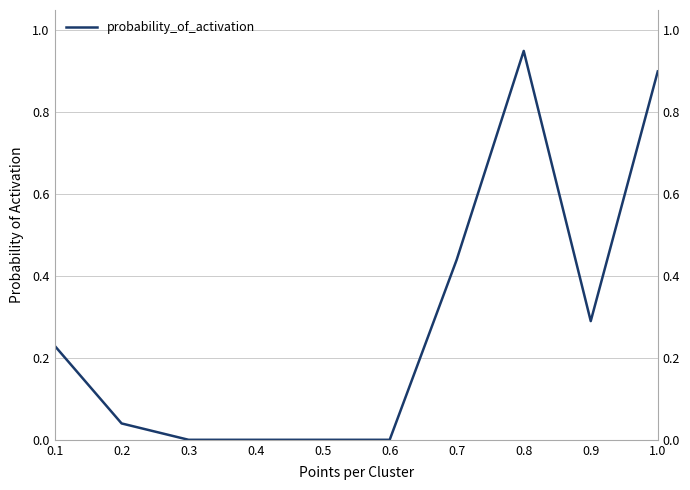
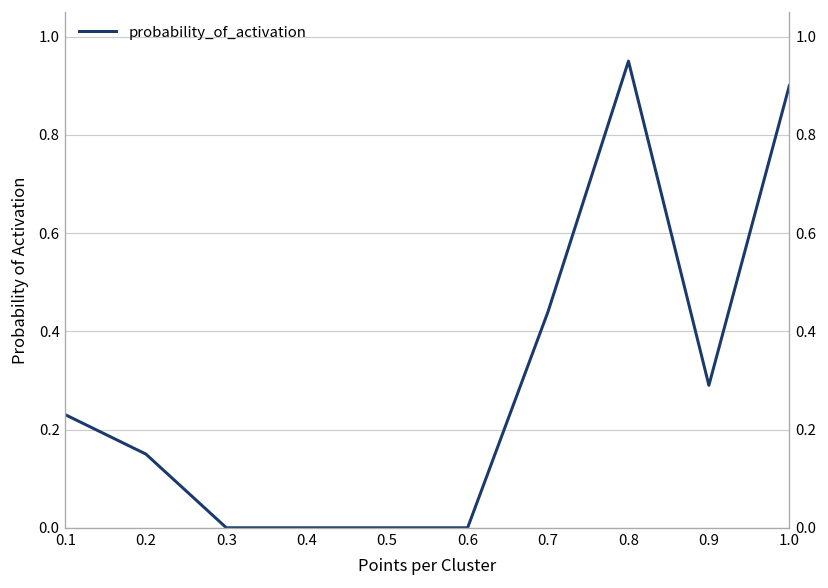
0.2: 0.04 -> 0.15
